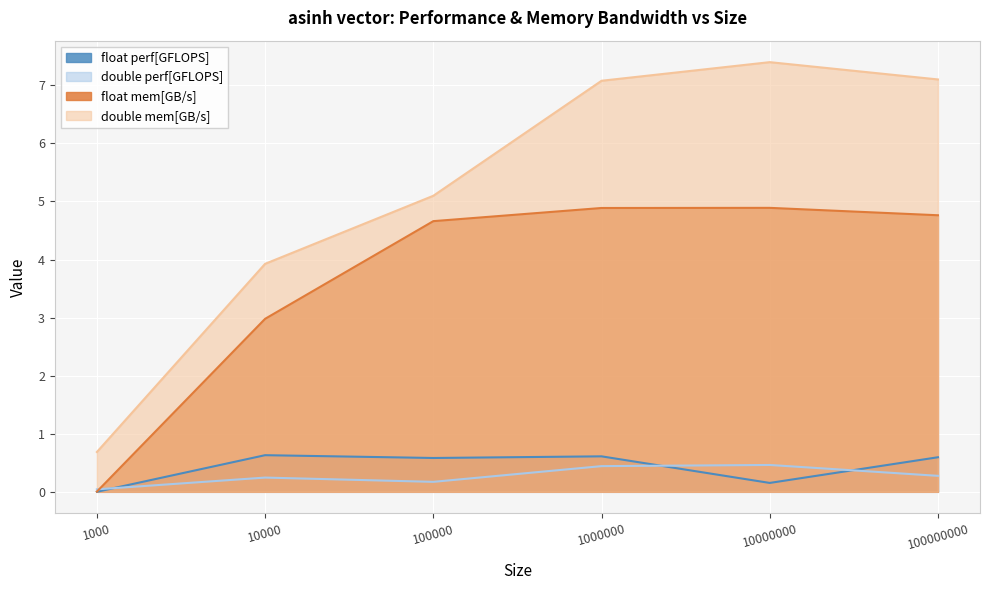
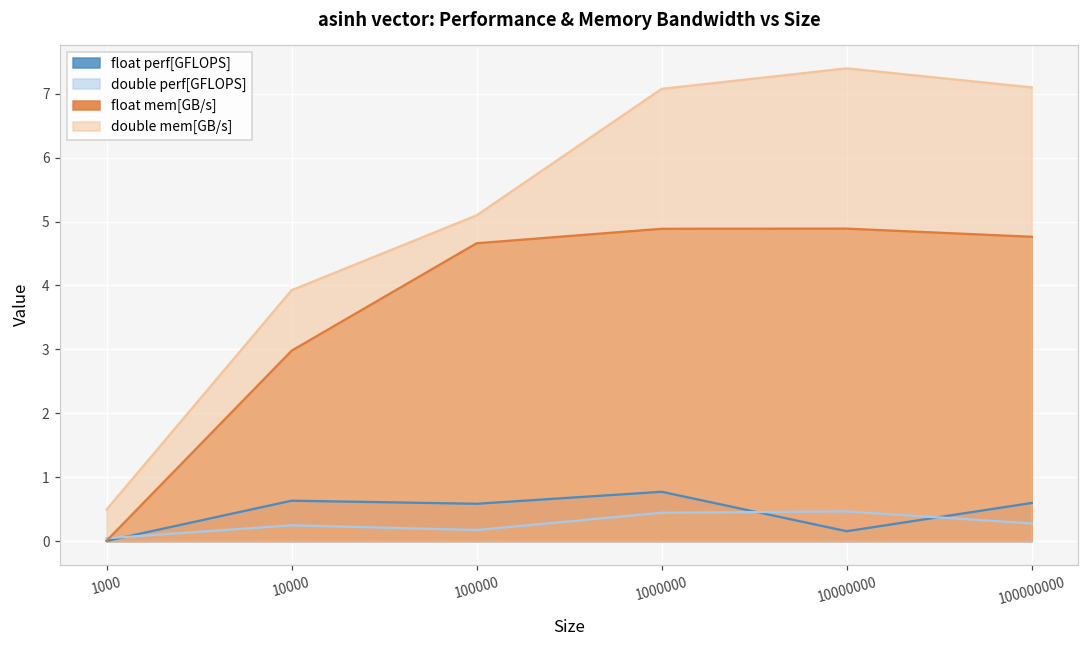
double mem[GB/s], 1000: 0.7 -> 0.5
float perf[GFLOPS], 1000000: 0.6 -> 0.8
